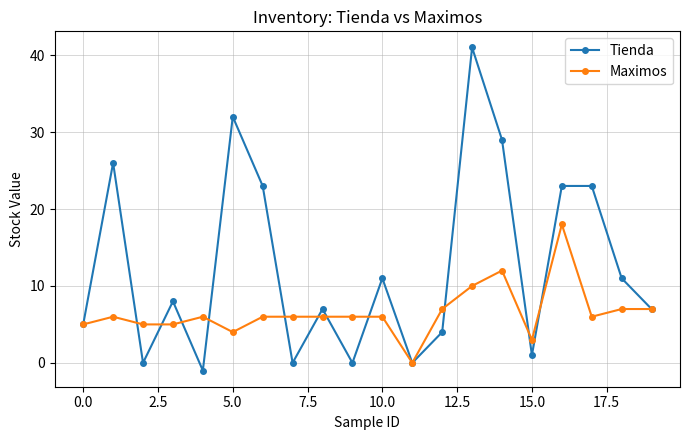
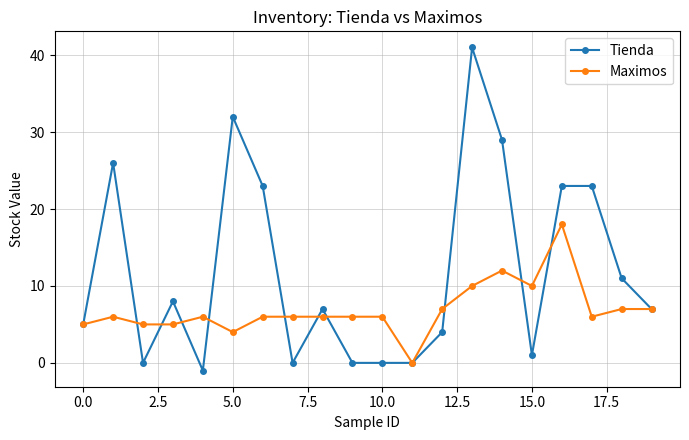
Tienda, 10.0: 11 -> 0
Maximos, 15.0: 3 -> 10
